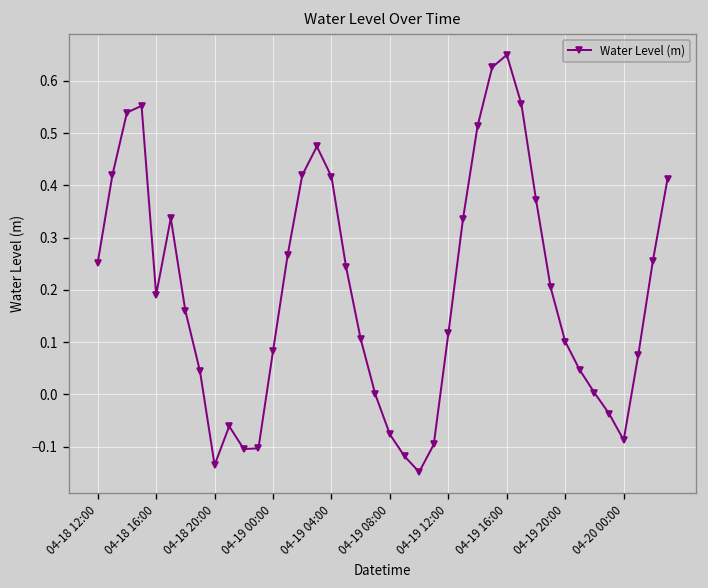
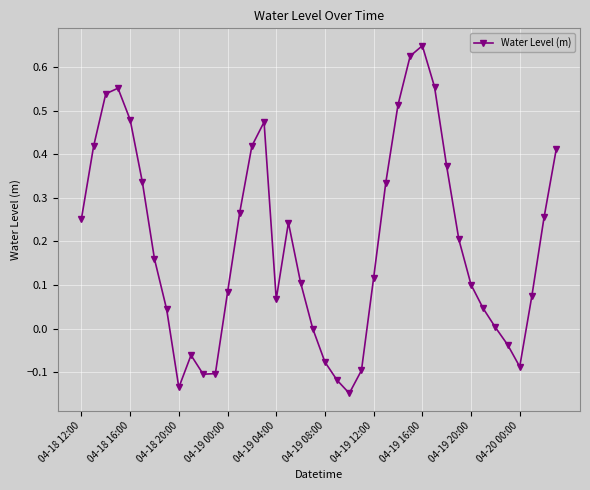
04-18 16:00: 0.19 -> 0.48
04-19 04:00: 0.42 -> 0.07
